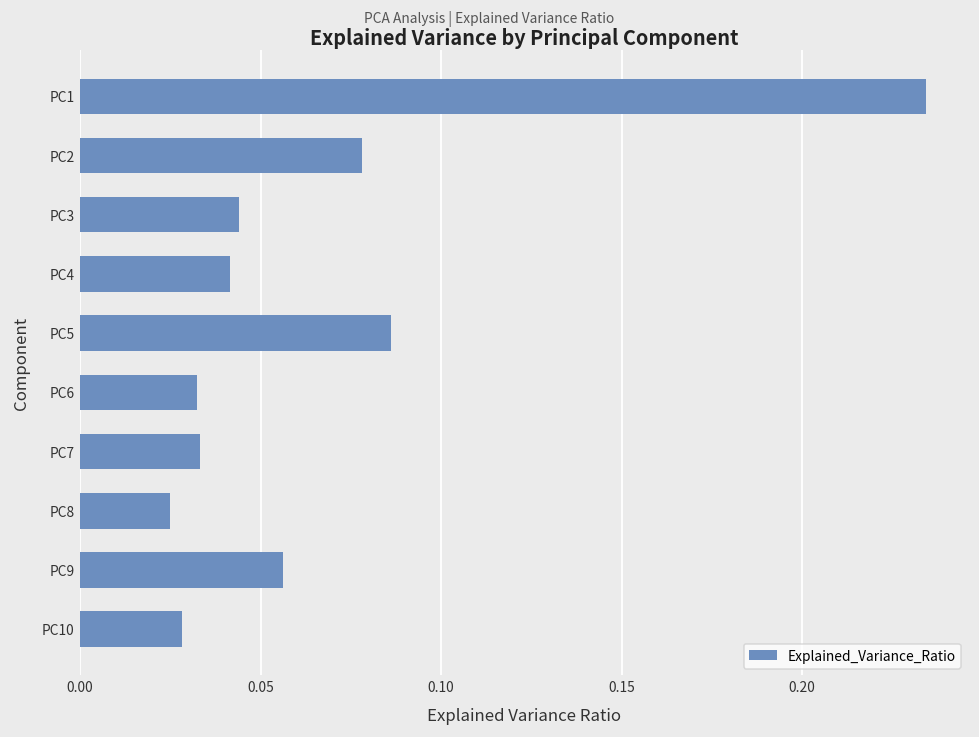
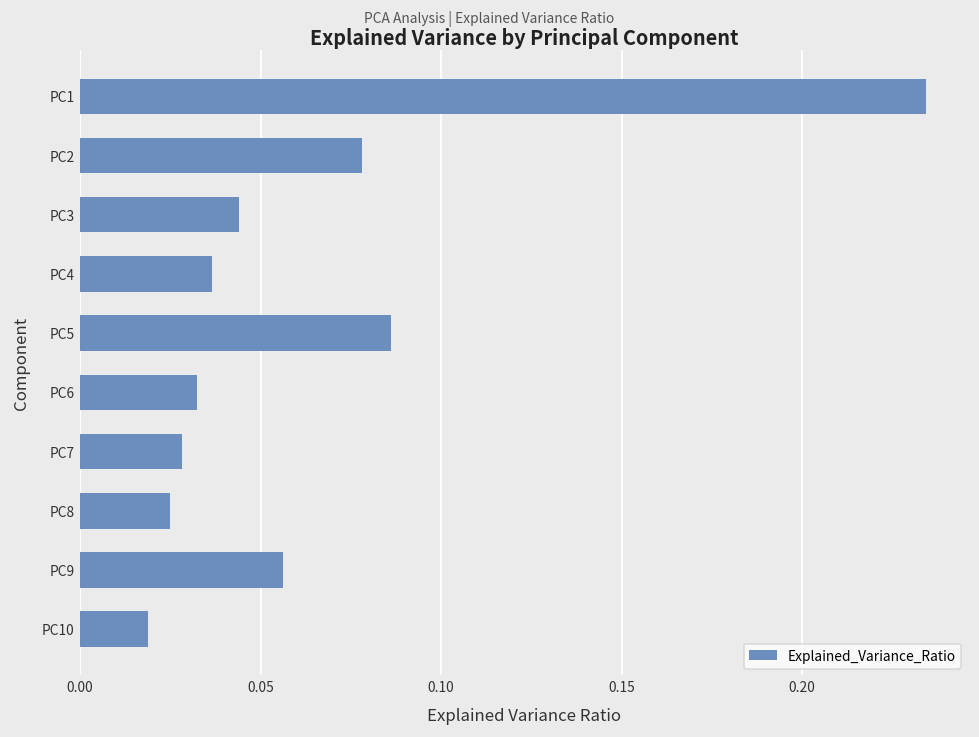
PC4: 0.042 -> 0.036
PC7: 0.033 -> 0.028
PC10: 0.028 -> 0.019
